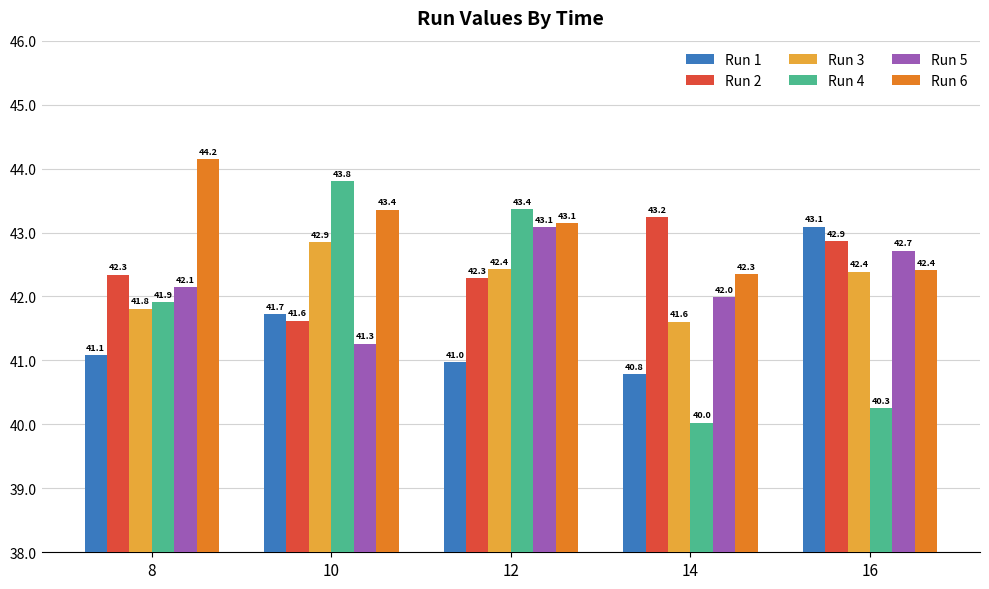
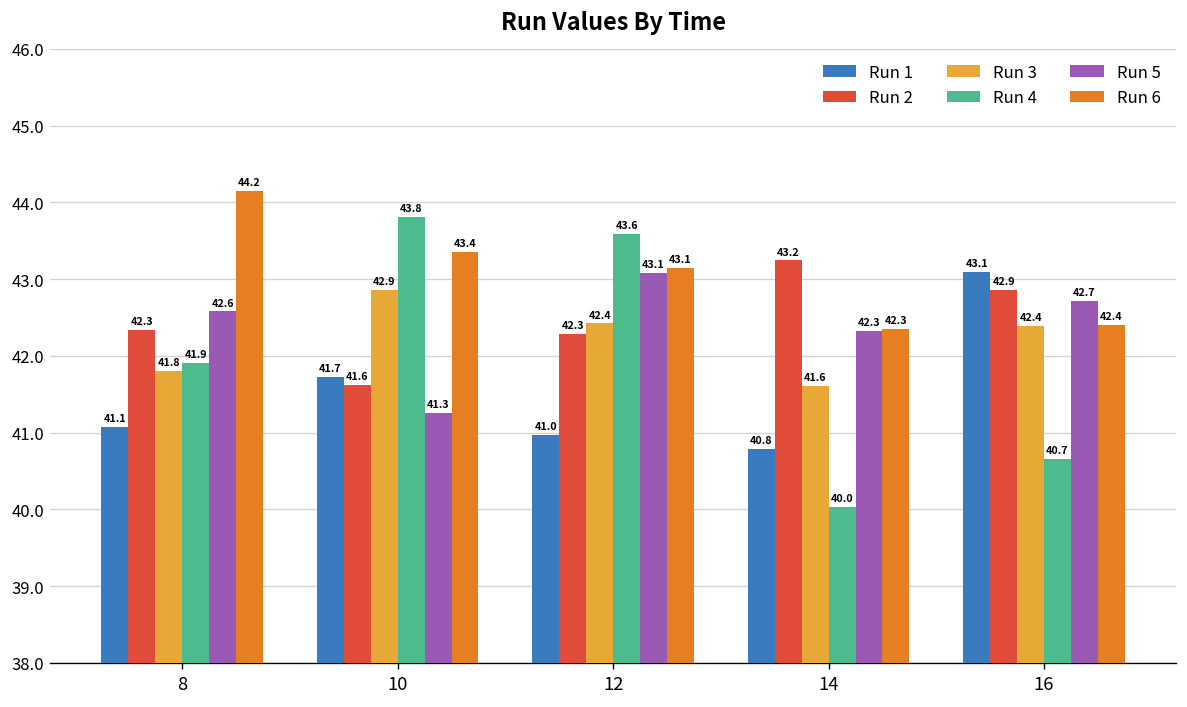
Run 5, 8: 42.1 -> 42.6
Run 4, 12: 43.4 -> 43.6
Run 5, 14: 42.0 -> 42.3
Run 4, 16: 40.3 -> 40.7
